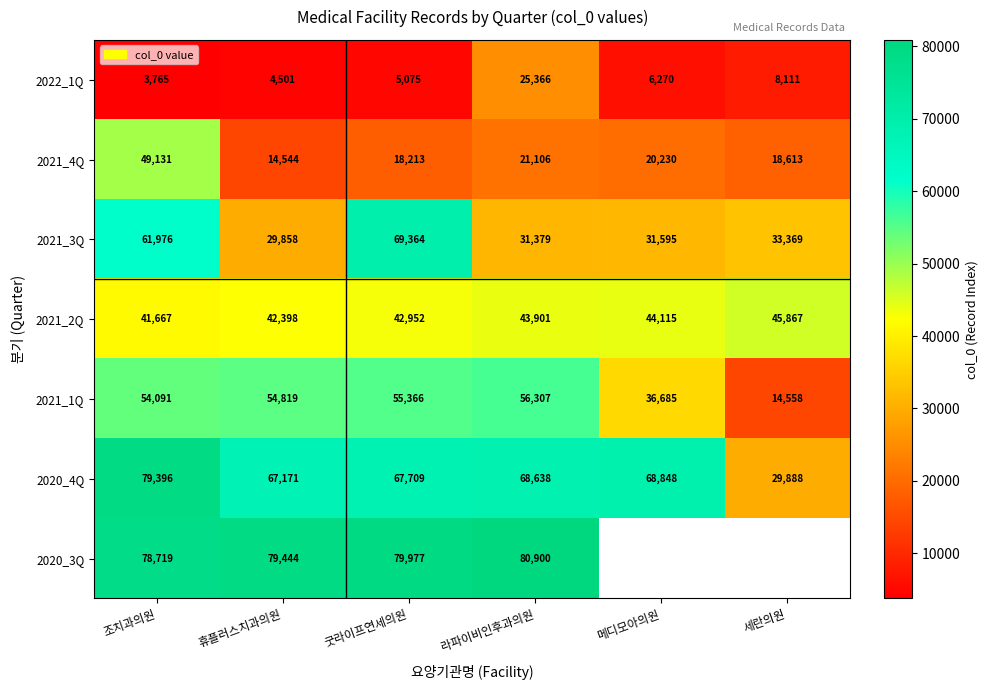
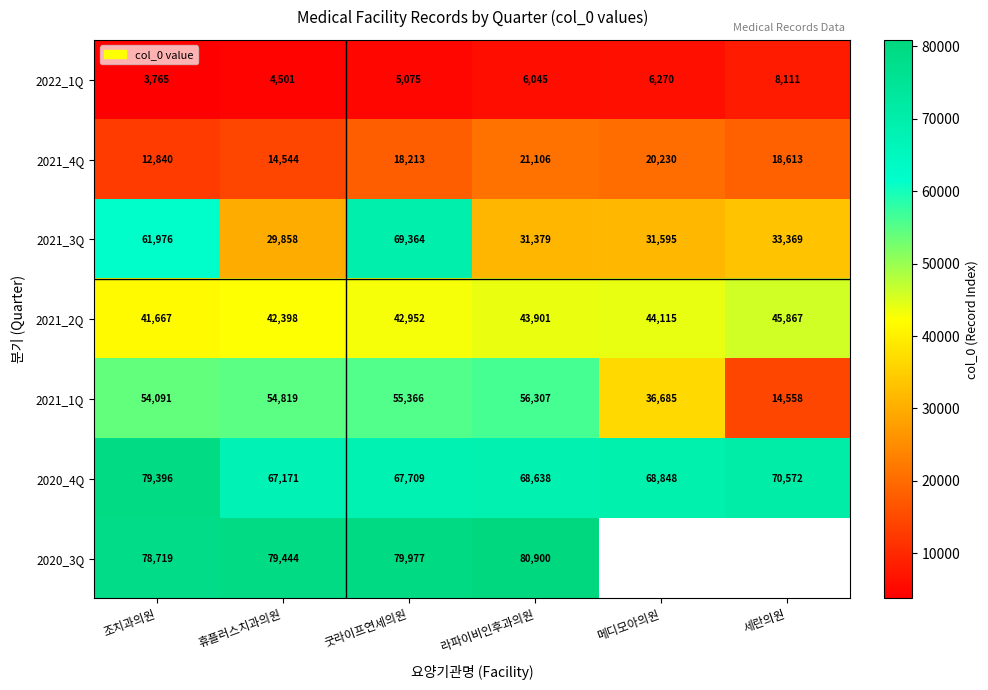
2022_1Q, 라파이비인후과의원: 25,366 -> 6,045
2021_4Q, 조치과의원: 49,131 -> 12,840
2020_4Q, 세란의원: 29,888 -> 70,572
